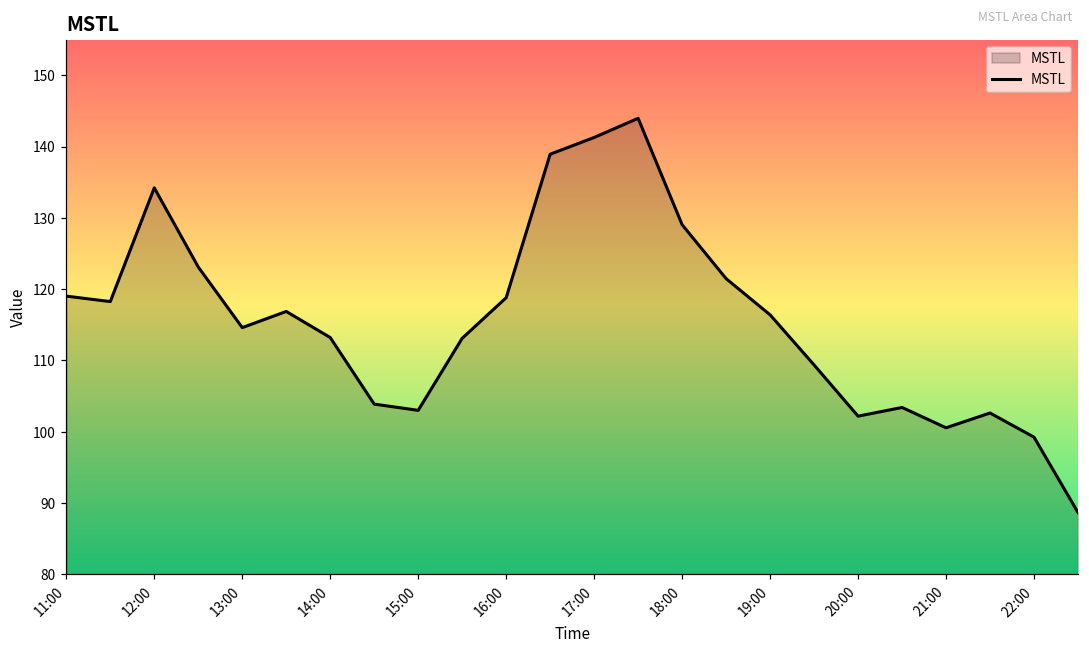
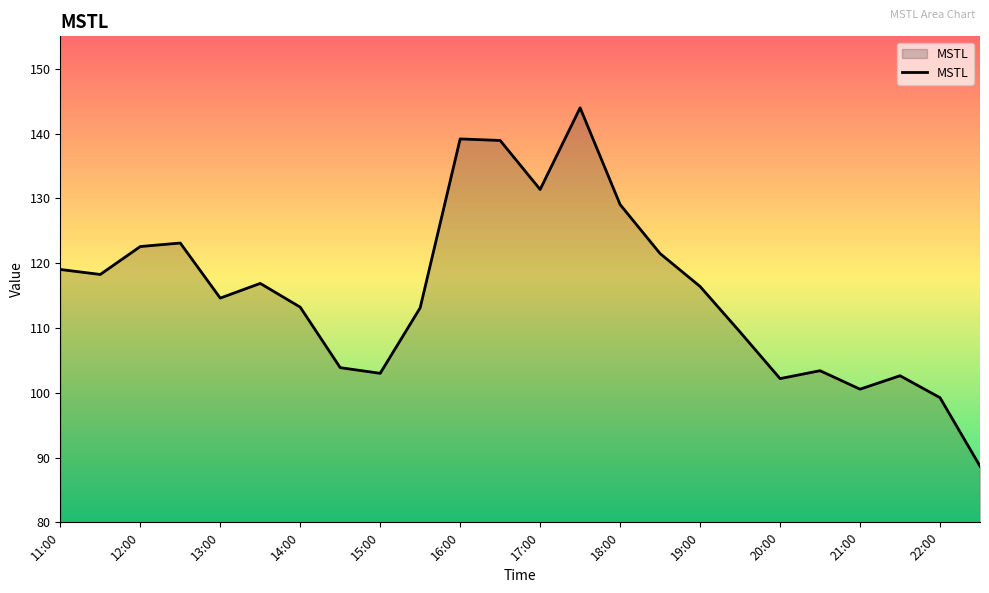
12:00: 134 -> 123
16:00: 119 -> 139
17:00: 141 -> 131
